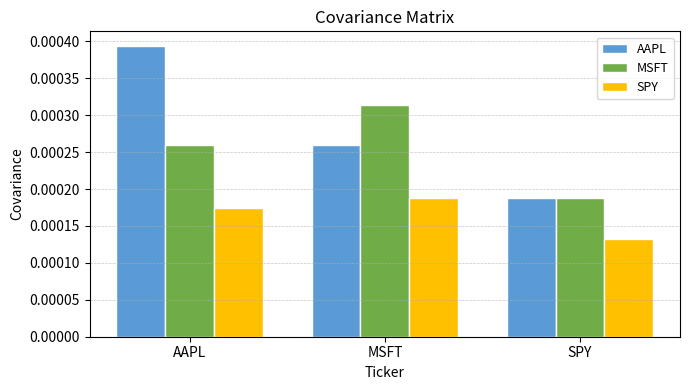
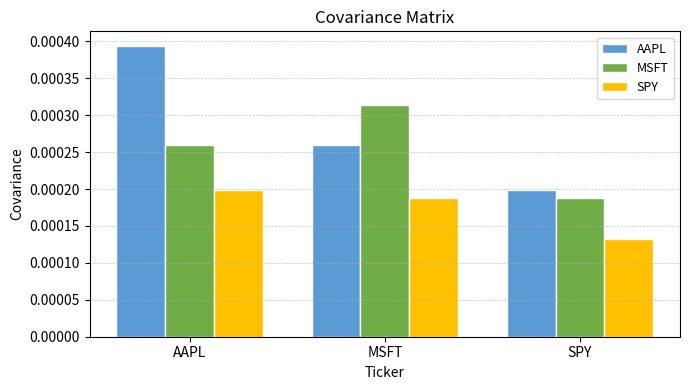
SPY, AAPL: 0.00017 -> 0.00020
AAPL, SPY: 0.00019 -> 0.00020
